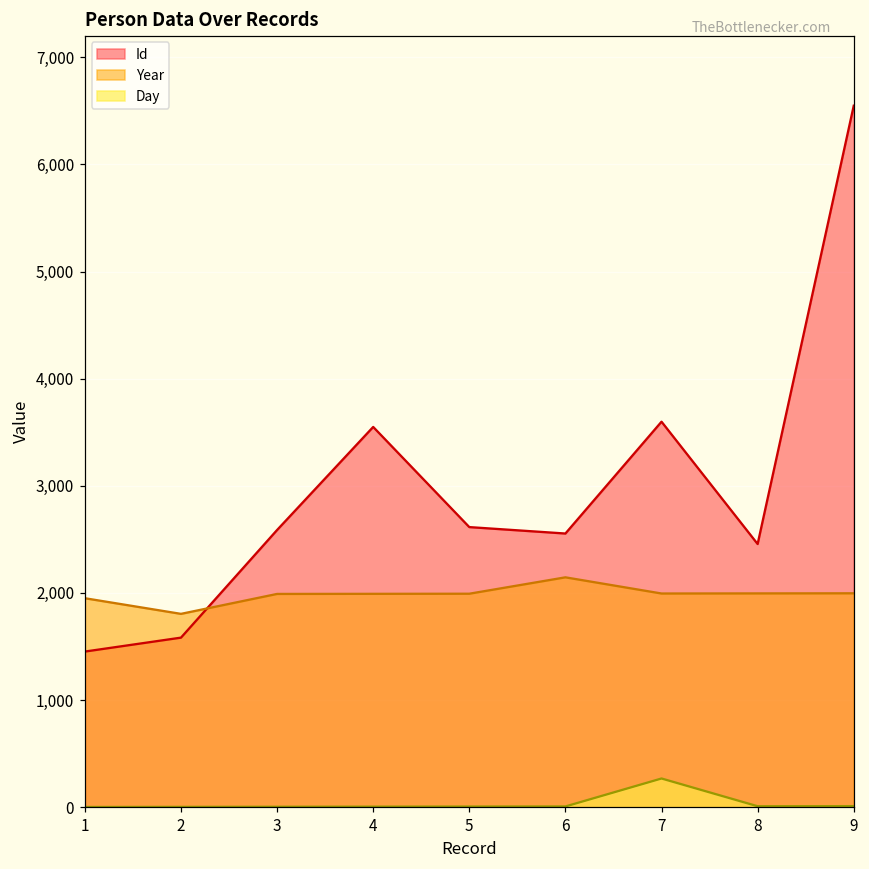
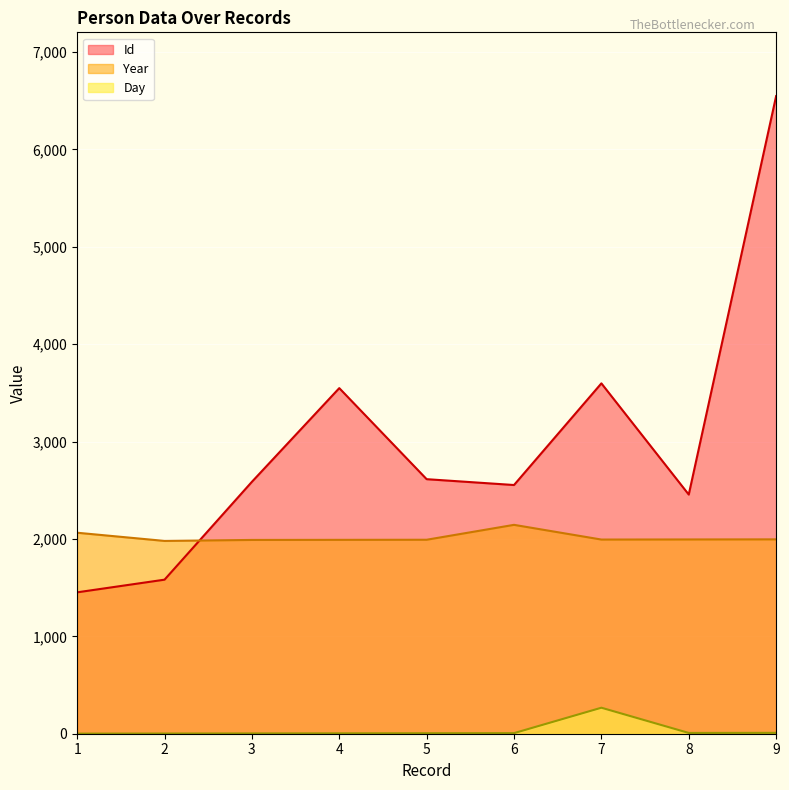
Year, 1: 2,000 -> 2,100
Year, 2: 1,800 -> 2,000
